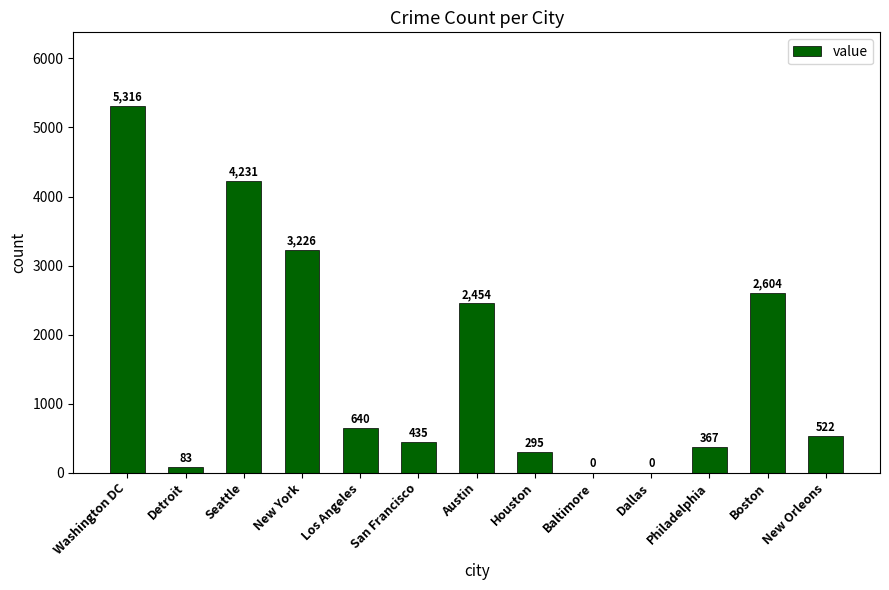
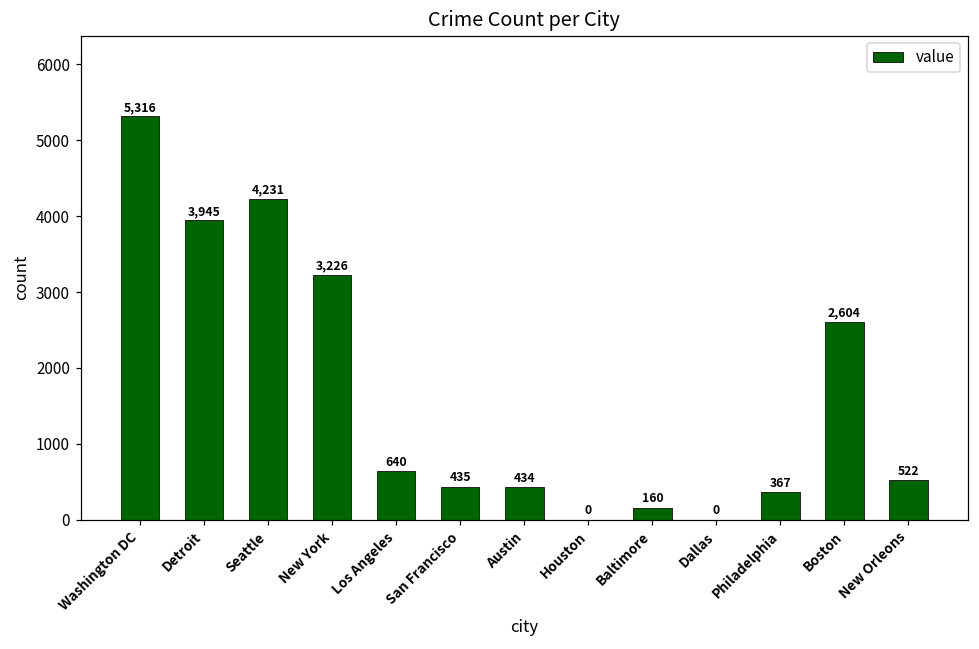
Detroit: 83 -> 3,945
Austin: 2,454 -> 434
Houston: 295 -> 0
Baltimore: 0 -> 160
